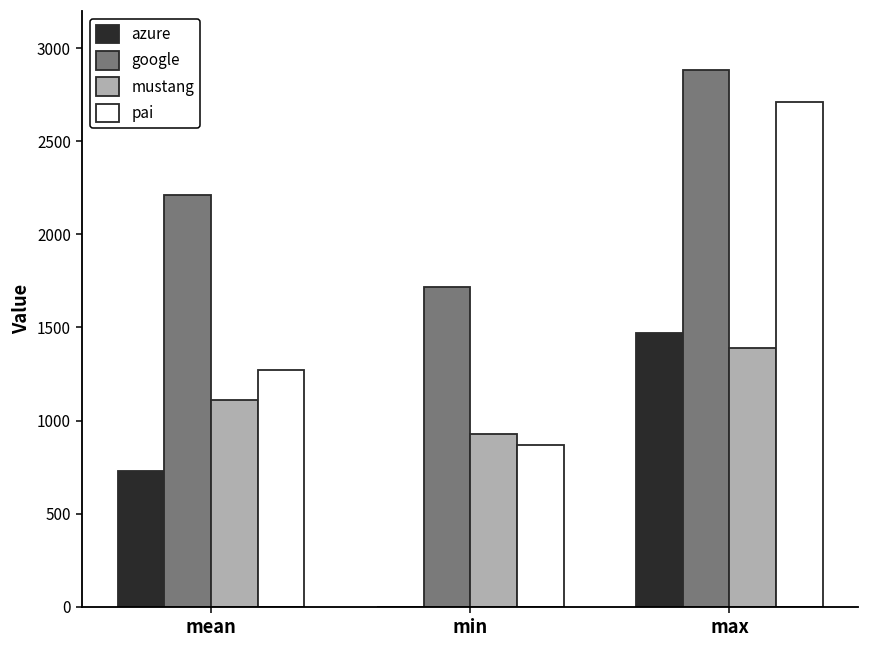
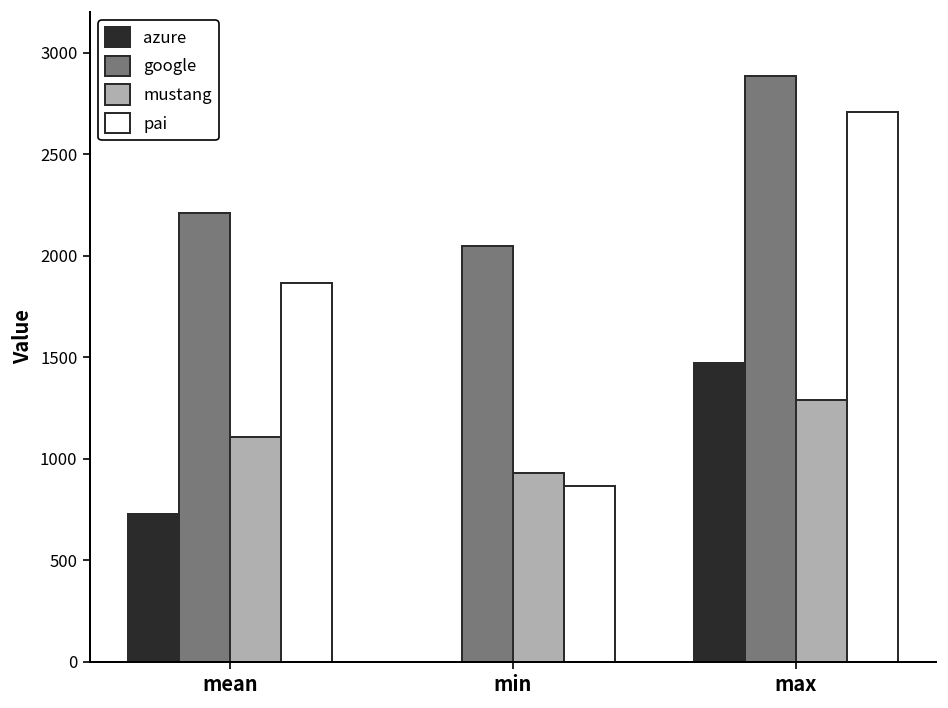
pai, mean: 1270 -> 1870
google, min: 1720 -> 2050
mustang, max: 1390 -> 1290
